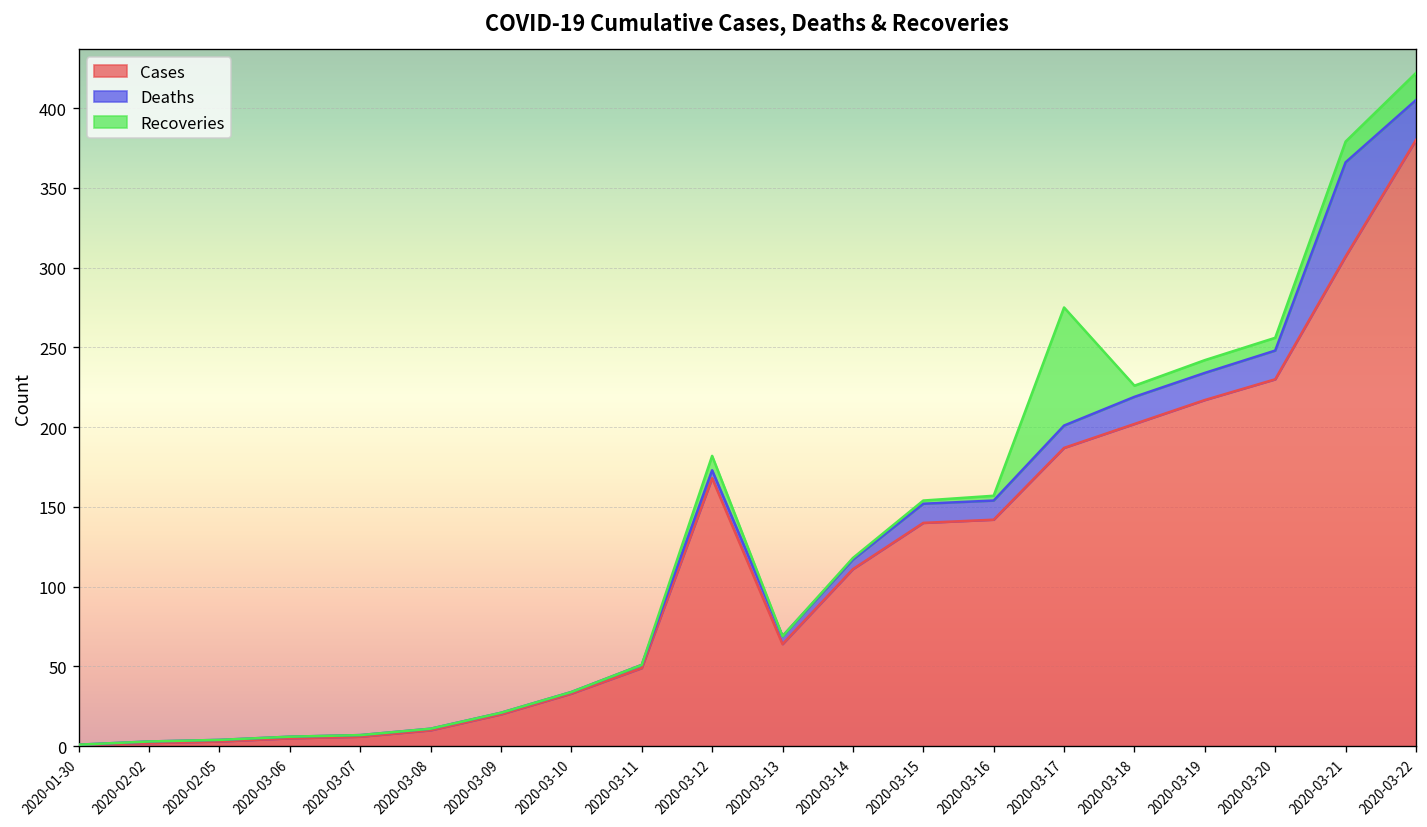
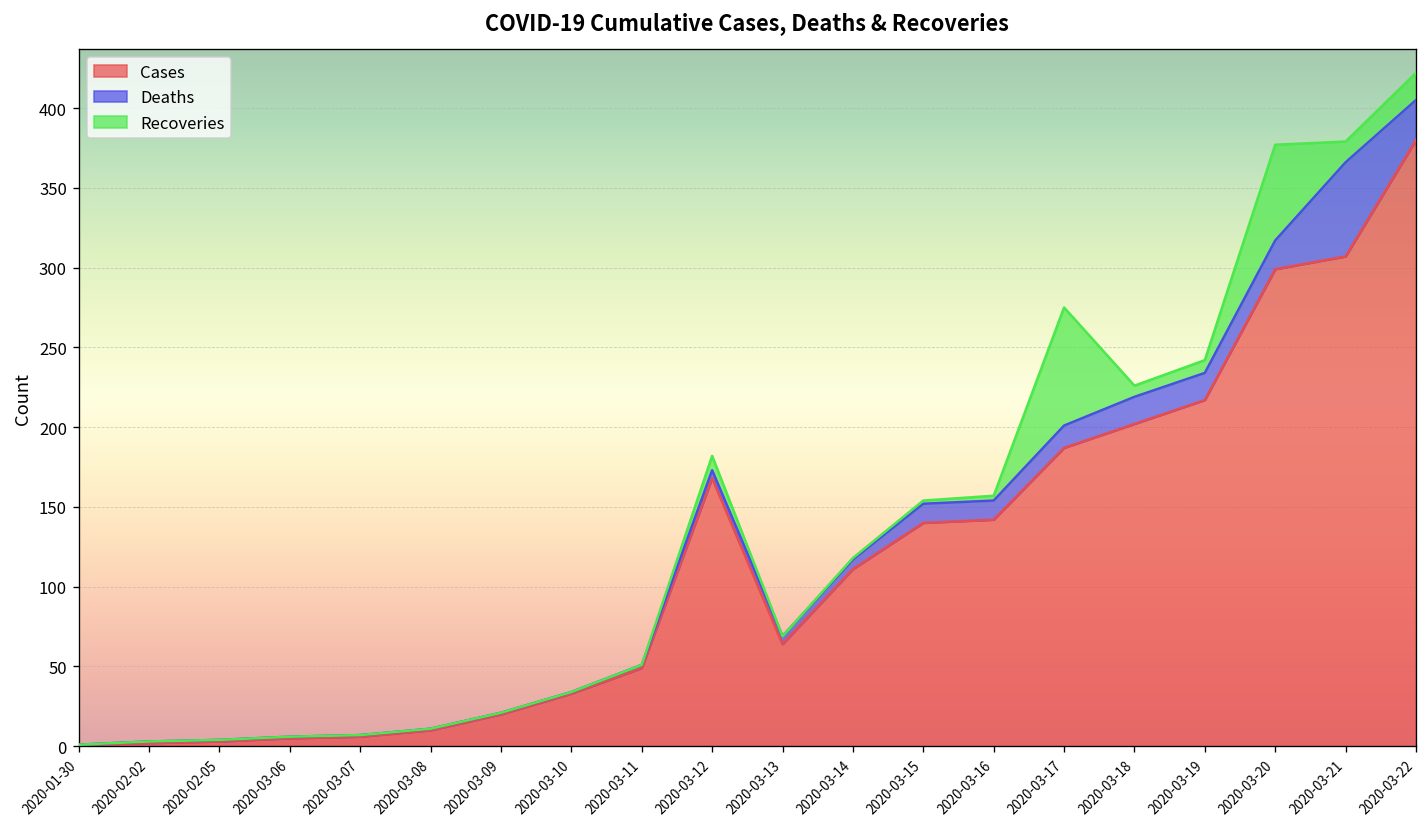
Cases, 2020-03-20: 230 -> 299
Recoveries, 2020-03-20: 8 -> 60
